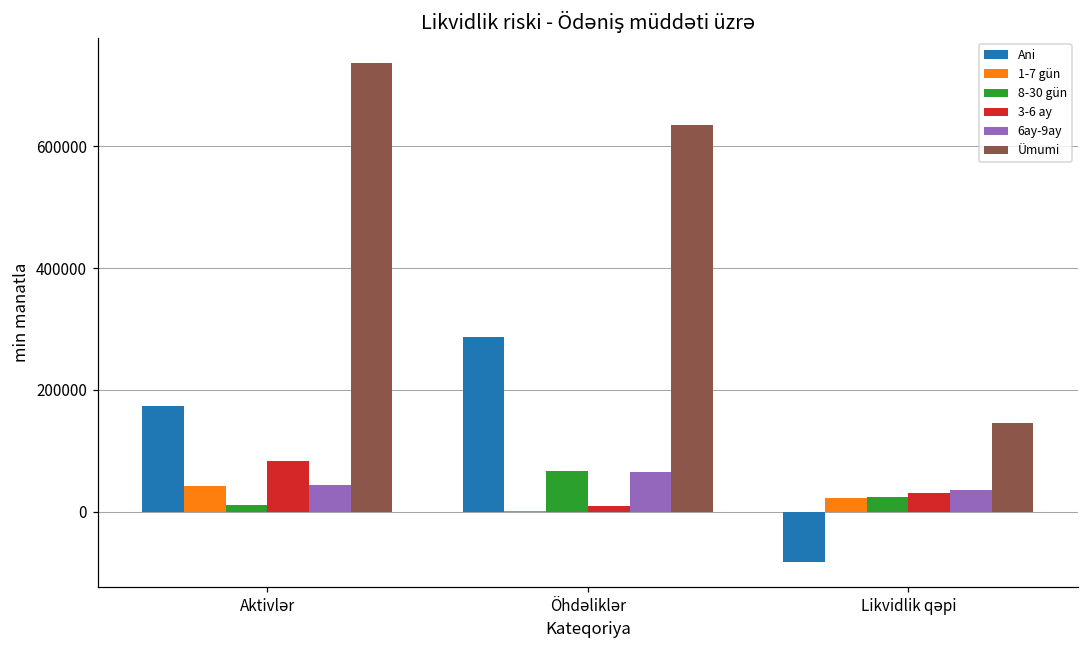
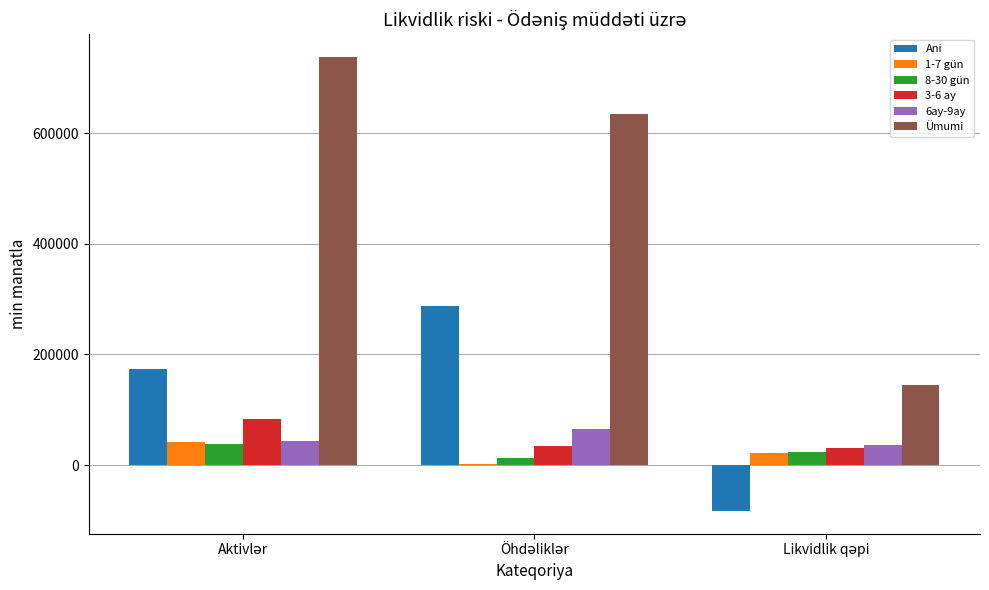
8-30 gün, Aktivlər: 10000 -> 40000
8-30 gün, Öhdəliklər: 70000 -> 10000
3-6 ay, Öhdəliklər: 10000 -> 30000
